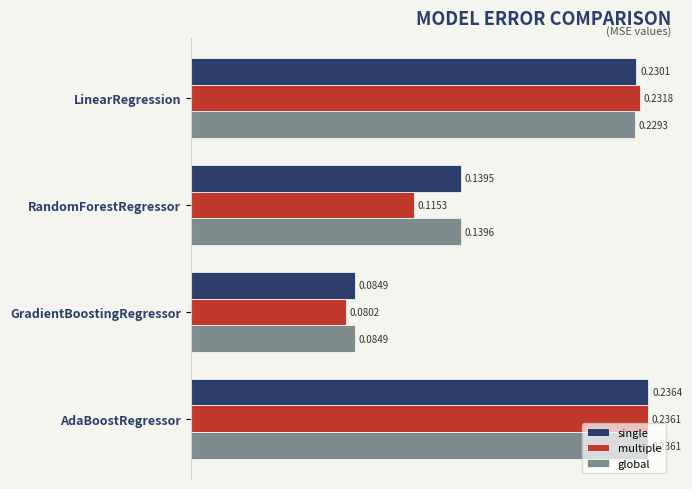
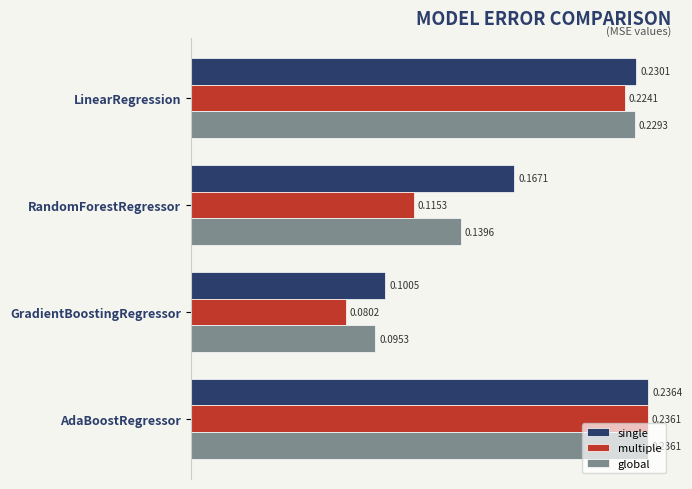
multiple, LinearRegression: 0.2318 -> 0.2241
single, RandomForestRegressor: 0.1395 -> 0.1671
single, GradientBoostingRegressor: 0.0849 -> 0.1005
global, GradientBoostingRegressor: 0.0849 -> 0.0953
